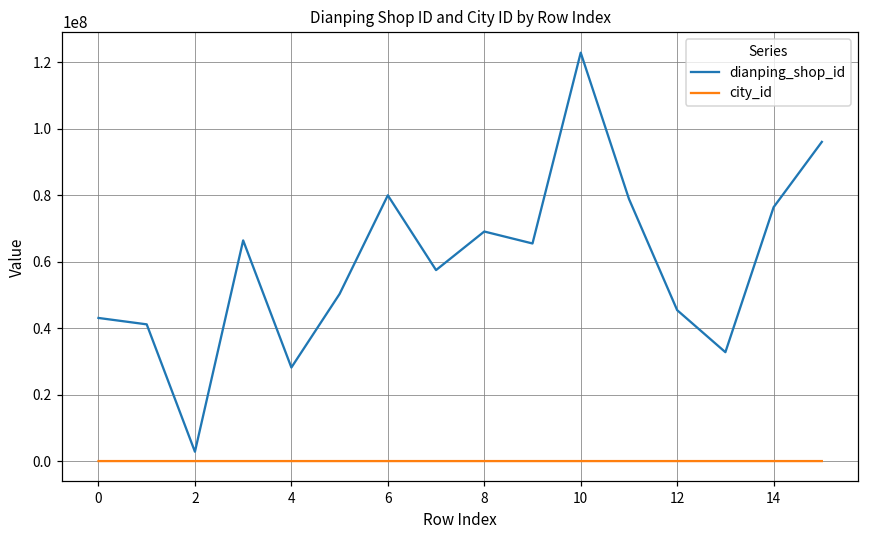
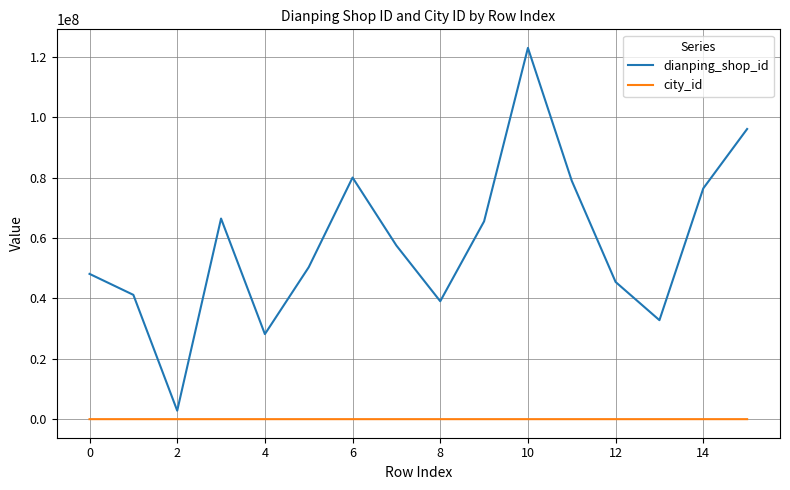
dianping_shop_id, 0: 43000000 -> 48000000
dianping_shop_id, 8: 69000000 -> 39000000
